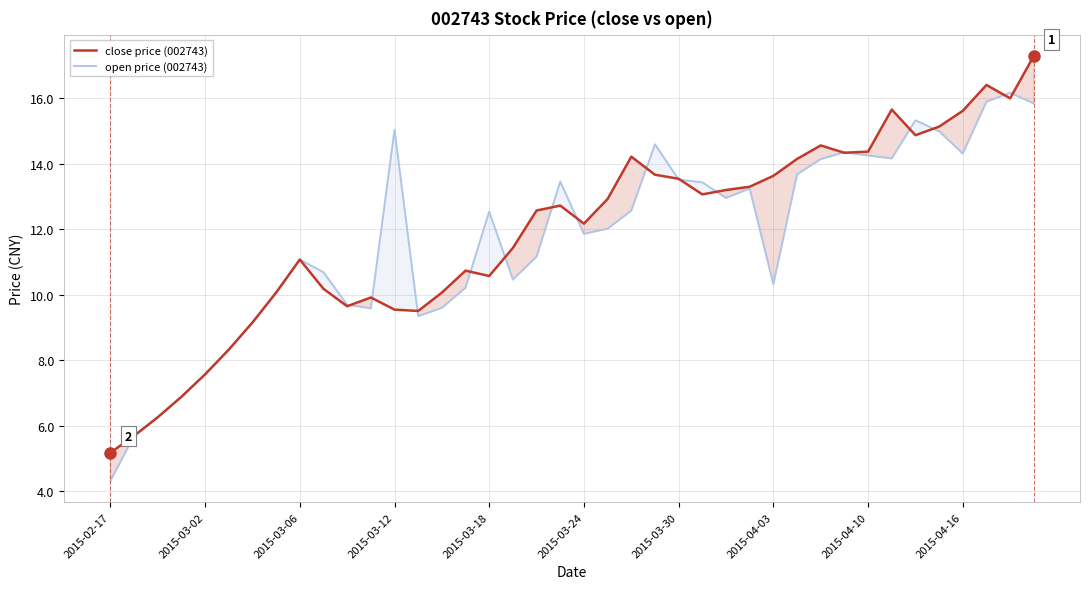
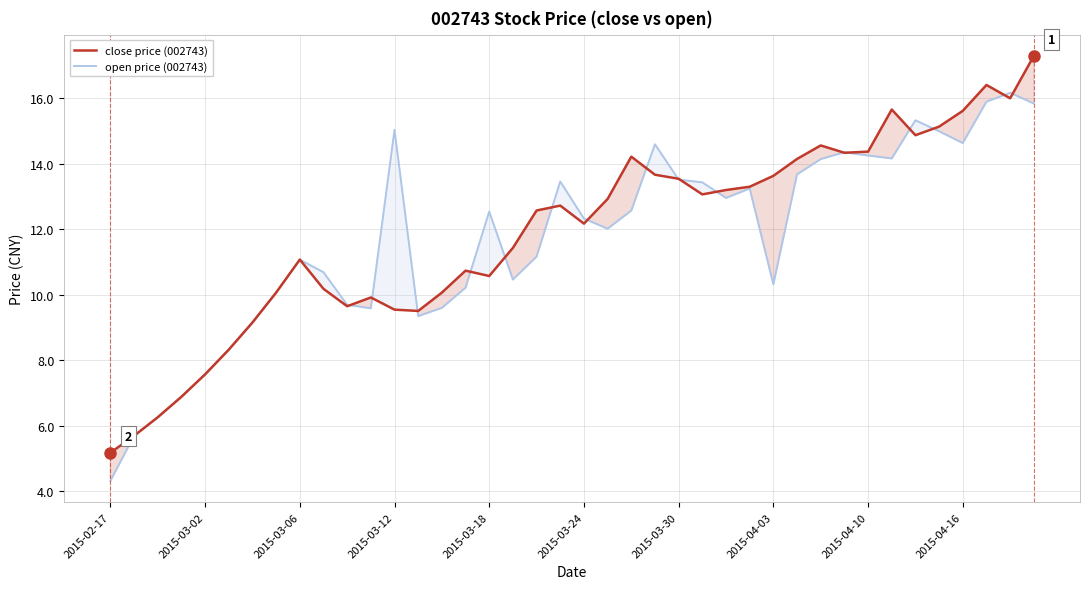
open price (002743), 2015-03-24: 11.9 -> 12.3
open price (002743), 2015-04-16: 14.3 -> 14.6
